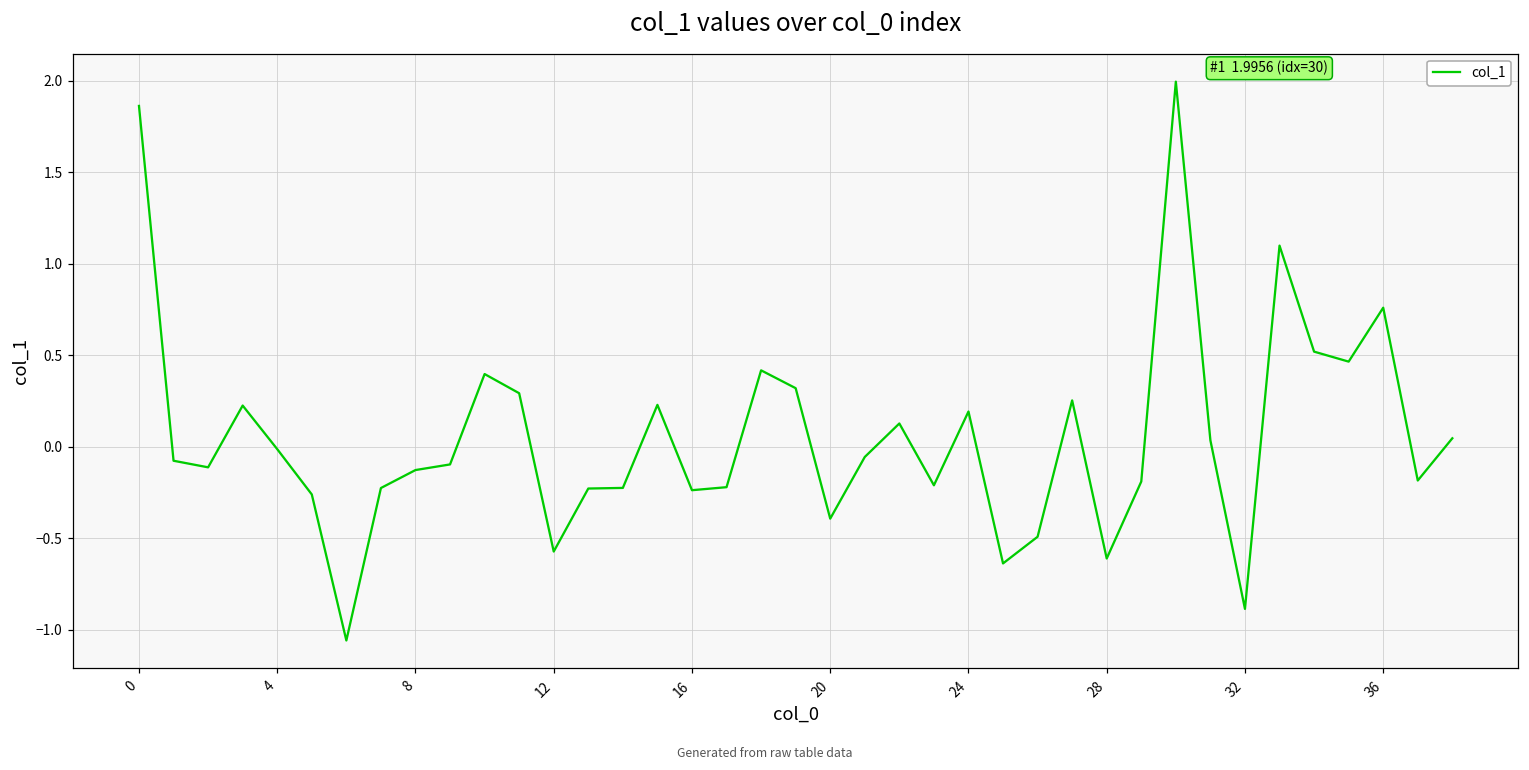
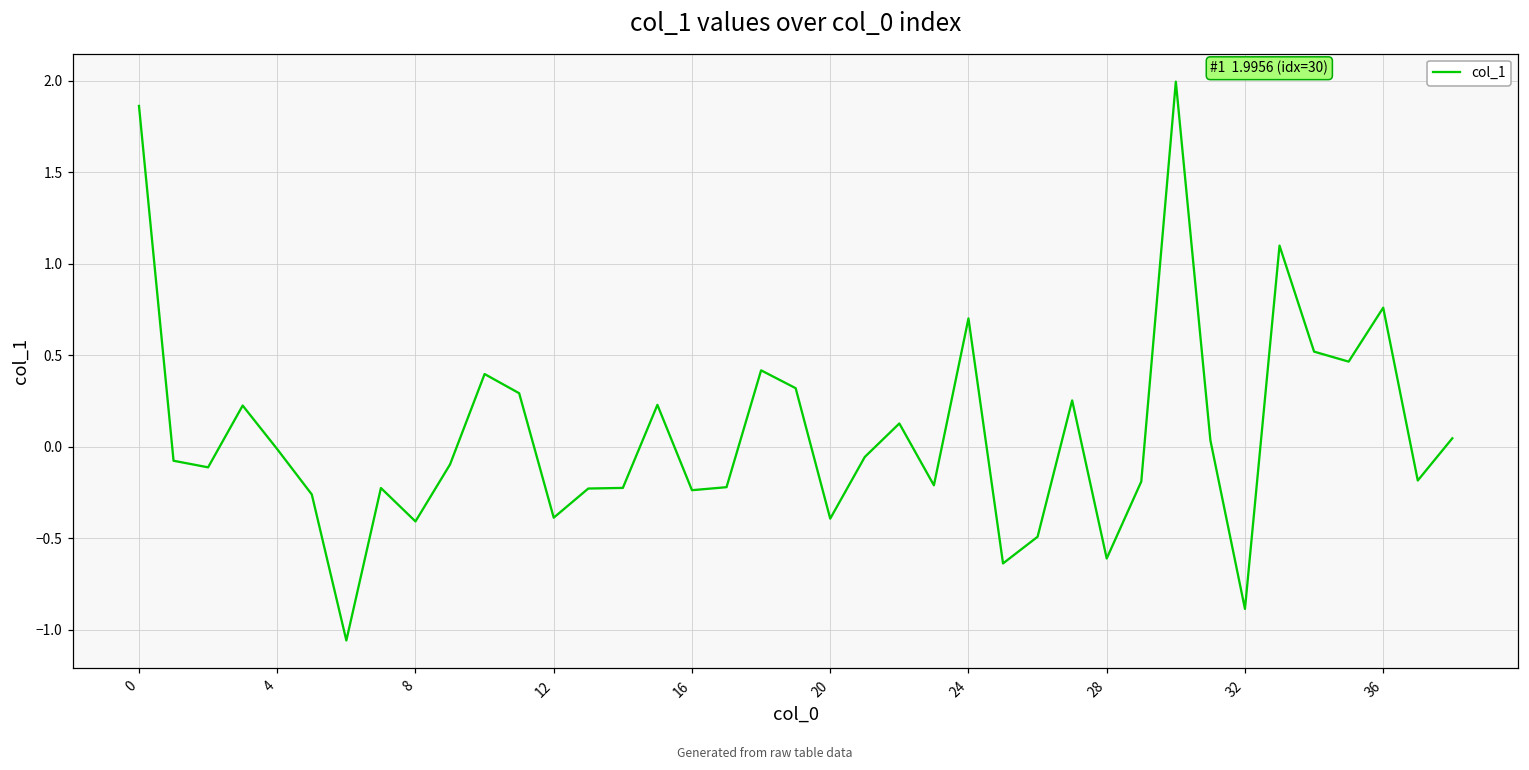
8: -0.13 -> -0.41
12: -0.57 -> -0.39
24: 0.19 -> 0.70
